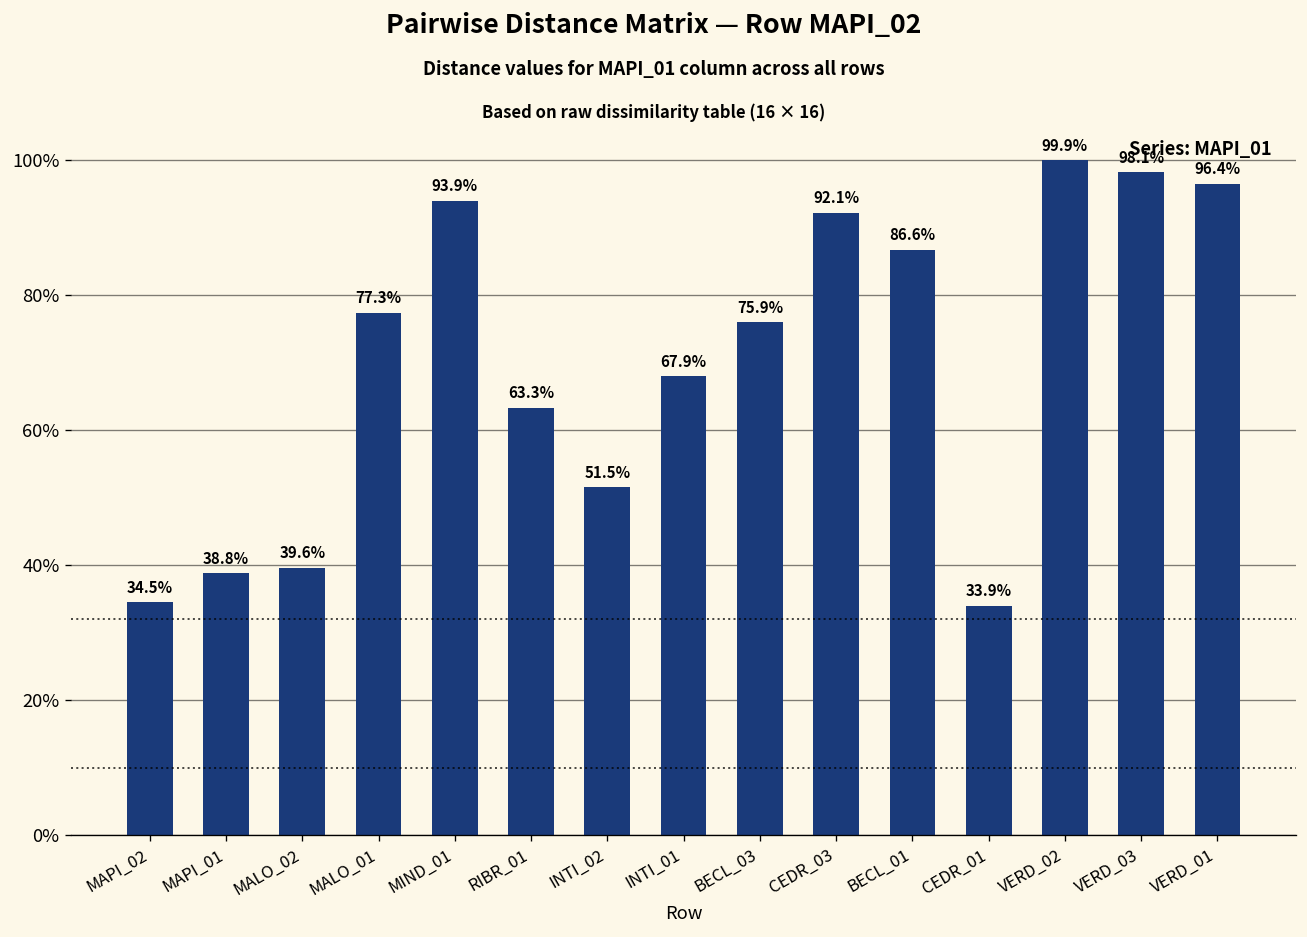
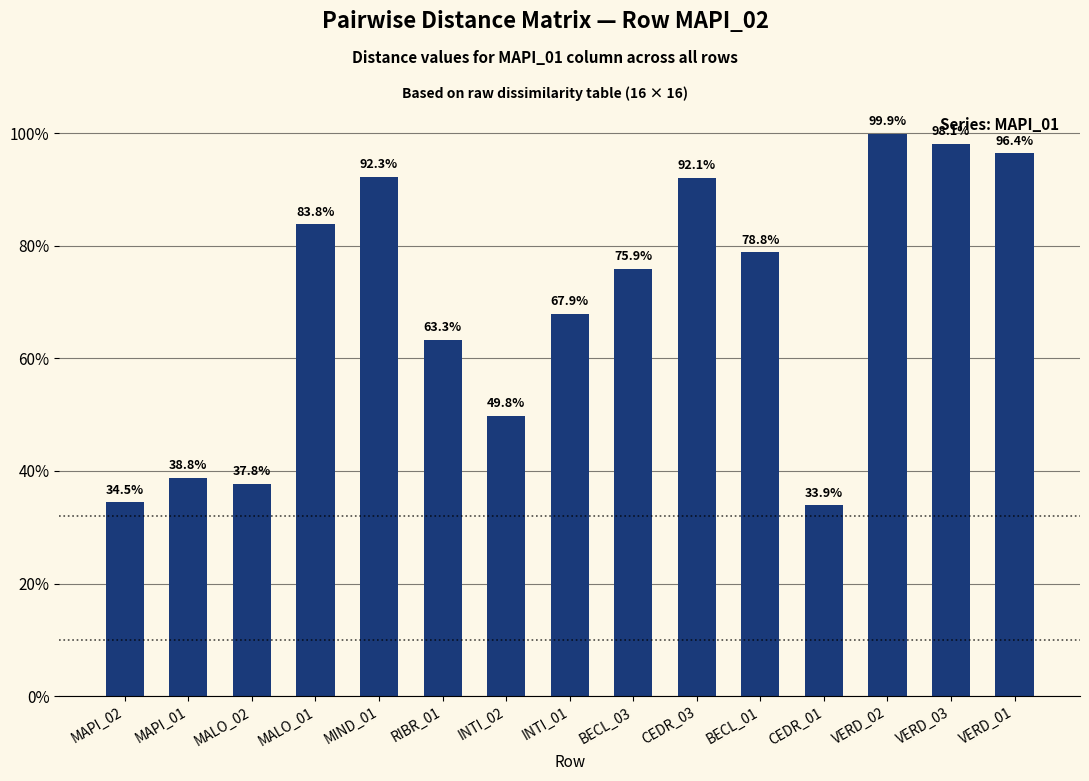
MALO_02: 39.6% -> 37.8%
MALO_01: 77.3% -> 83.8%
MIND_01: 93.9% -> 92.3%
INTI_02: 51.5% -> 49.8%
BECL_01: 86.6% -> 78.8%
